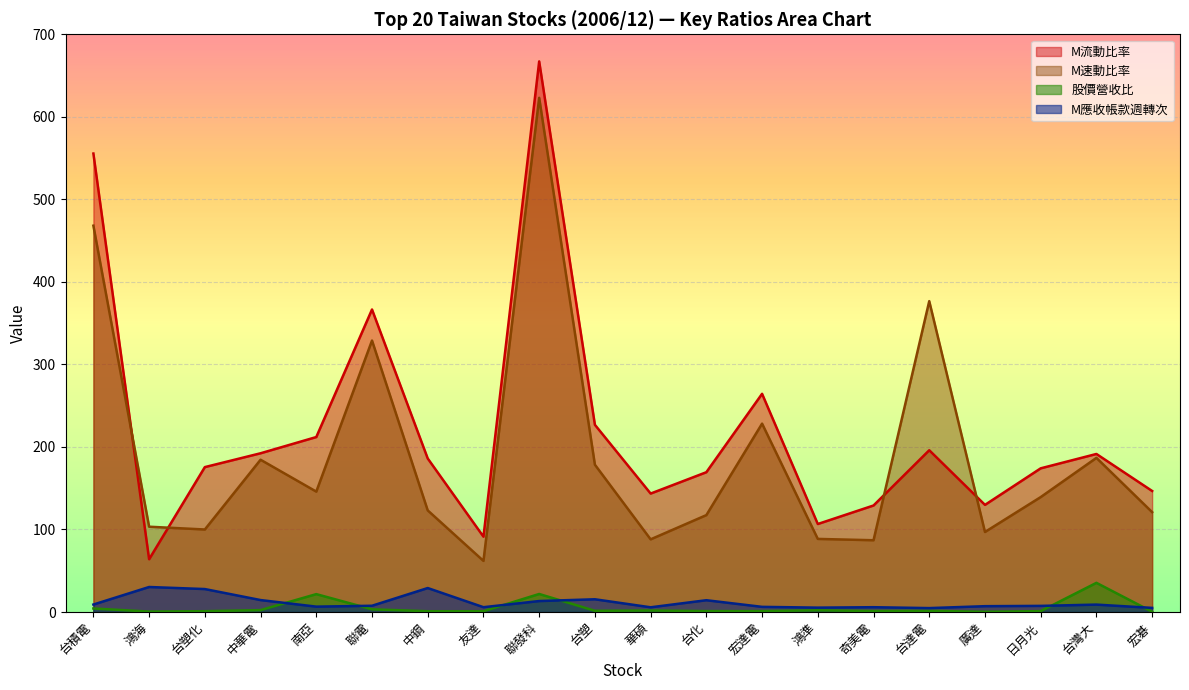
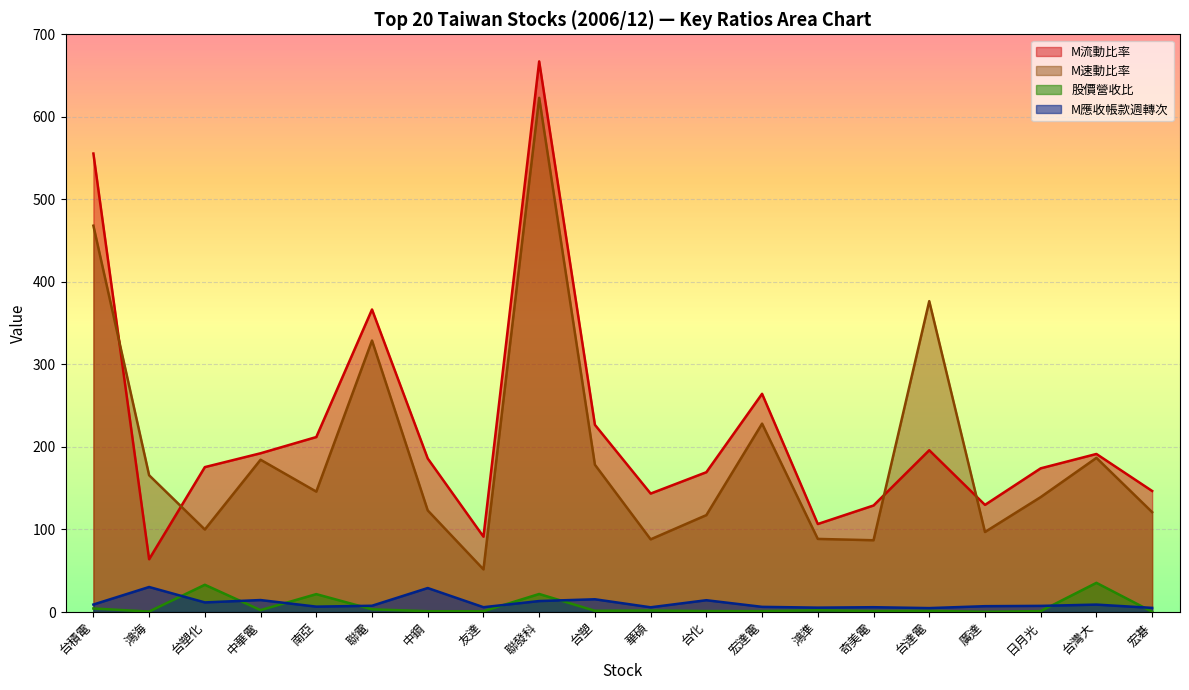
M速動比率, 鴻海: 100 -> 170
股價營收比, 台塑化: 0 -> 30
M應收帳款週轉次, 台塑化: 30 -> 10
M速動比率, 友達: 60 -> 50
